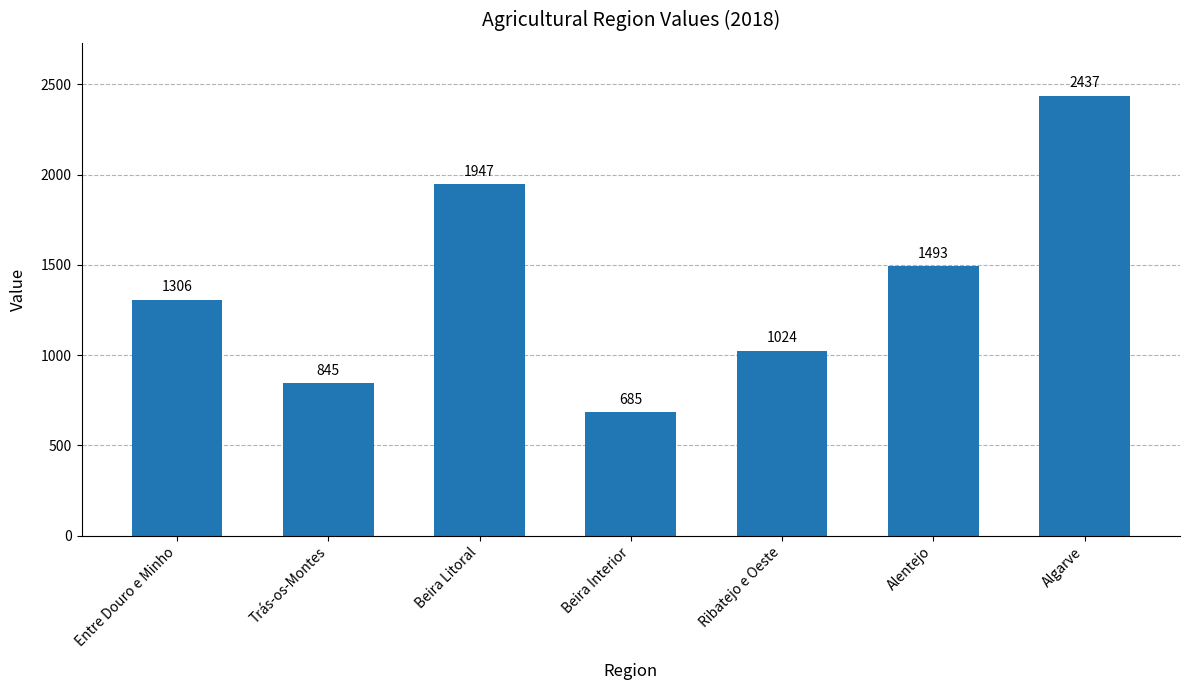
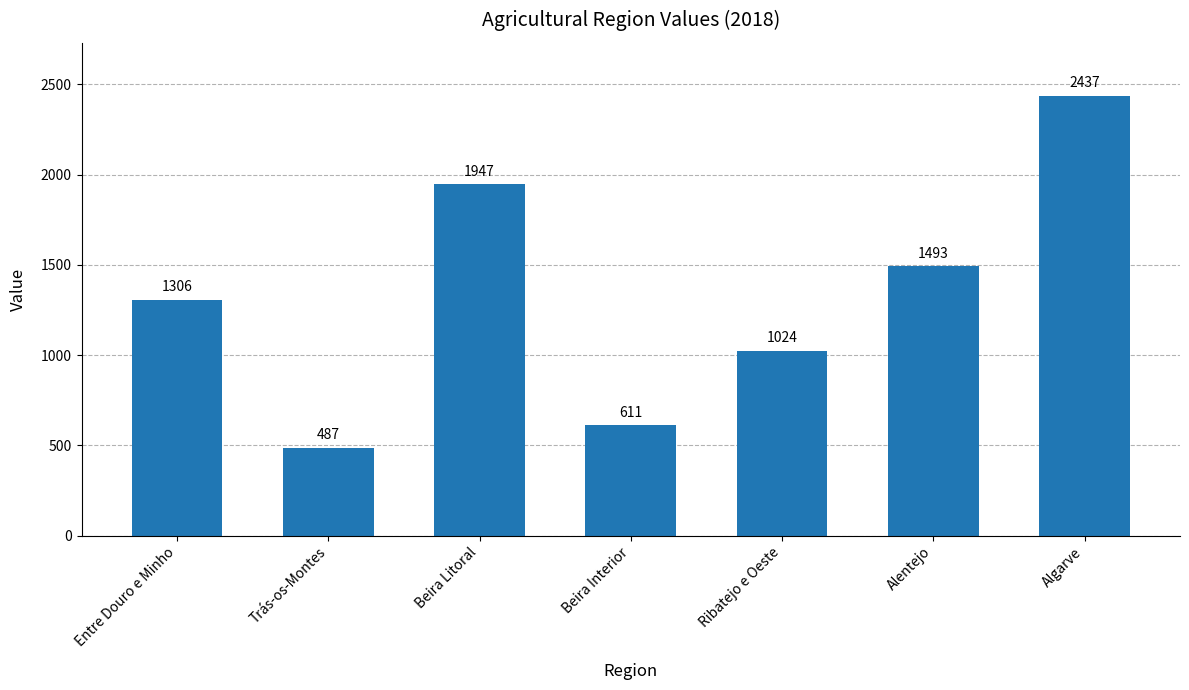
Trás-os-Montes: 845 -> 487
Beira Interior: 685 -> 611
